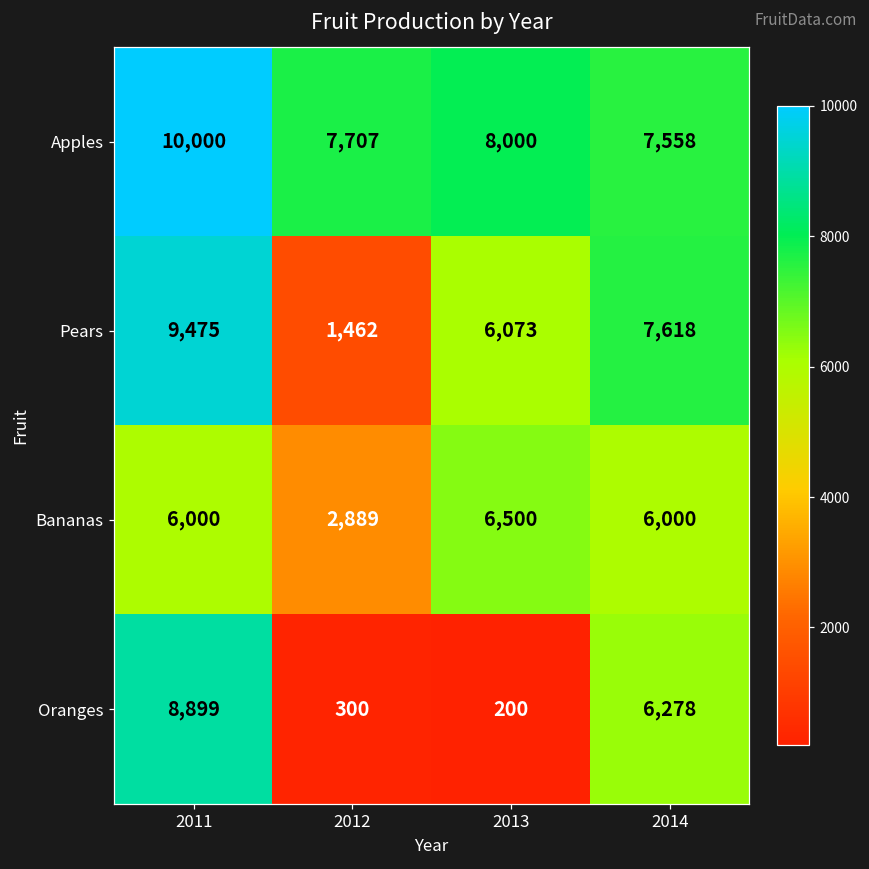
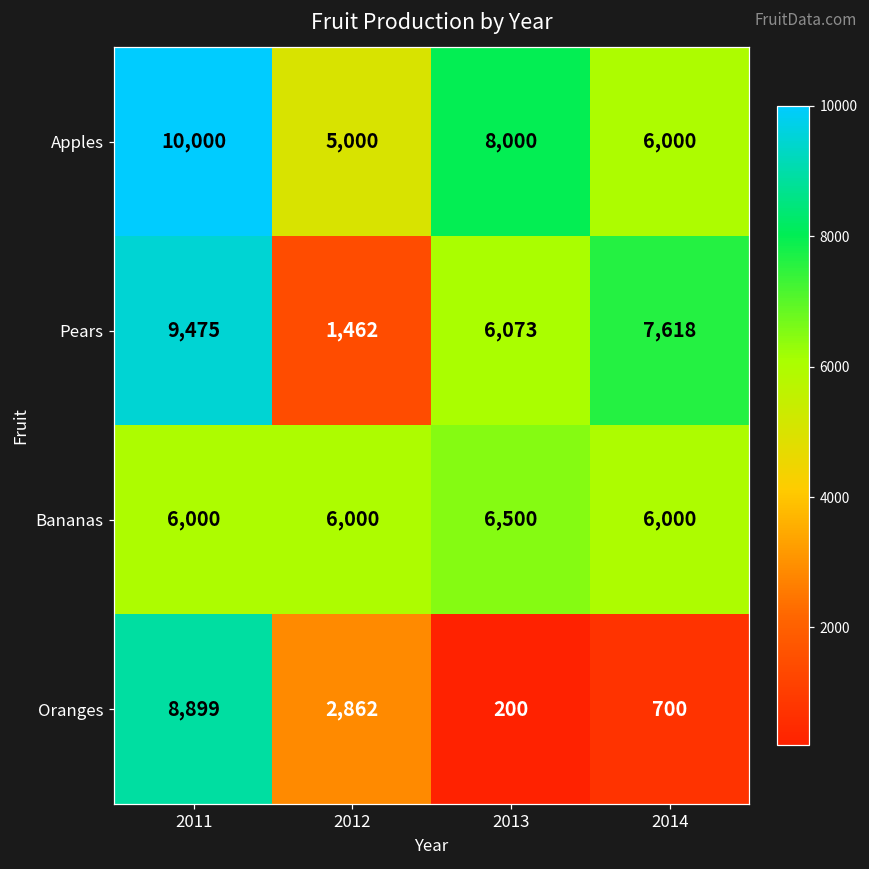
Apples, 2012: 7,707 -> 5,000
Apples, 2014: 7,558 -> 6,000
Bananas, 2012: 2,889 -> 6,000
Oranges, 2012: 300 -> 2,862
Oranges, 2014: 6,278 -> 700
